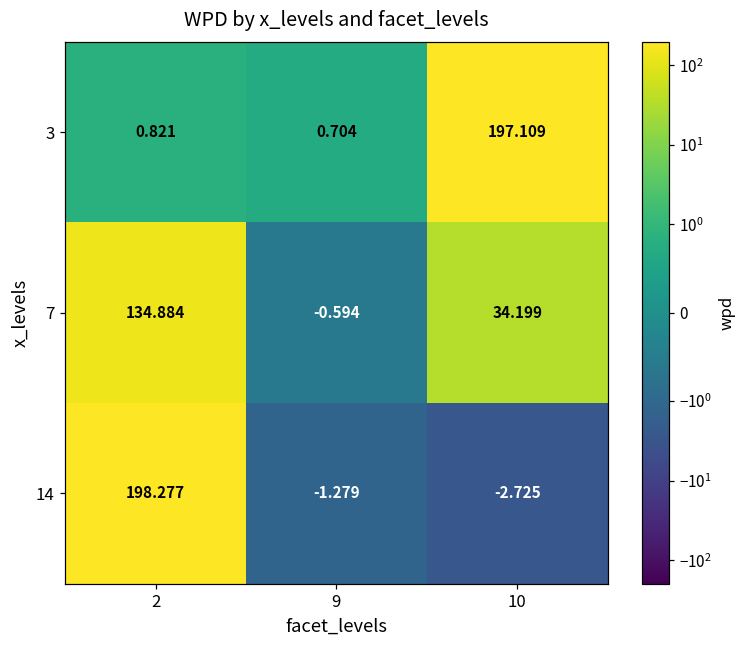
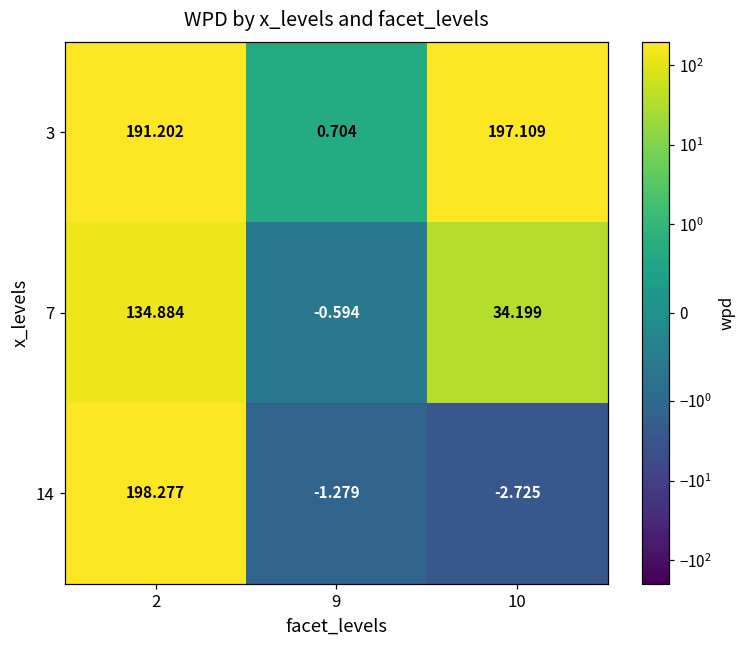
3, 2: 0.821 -> 191.202
